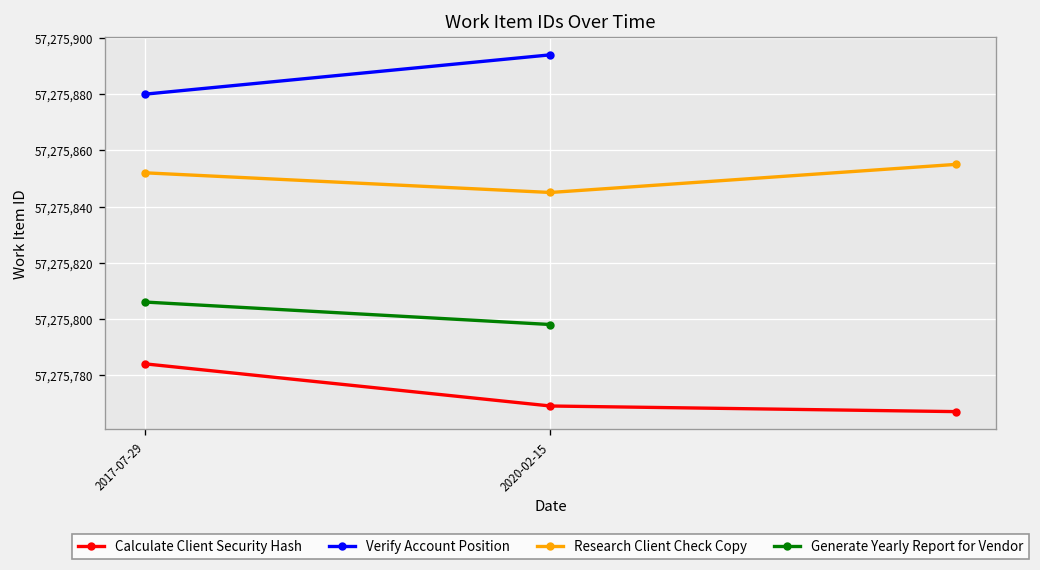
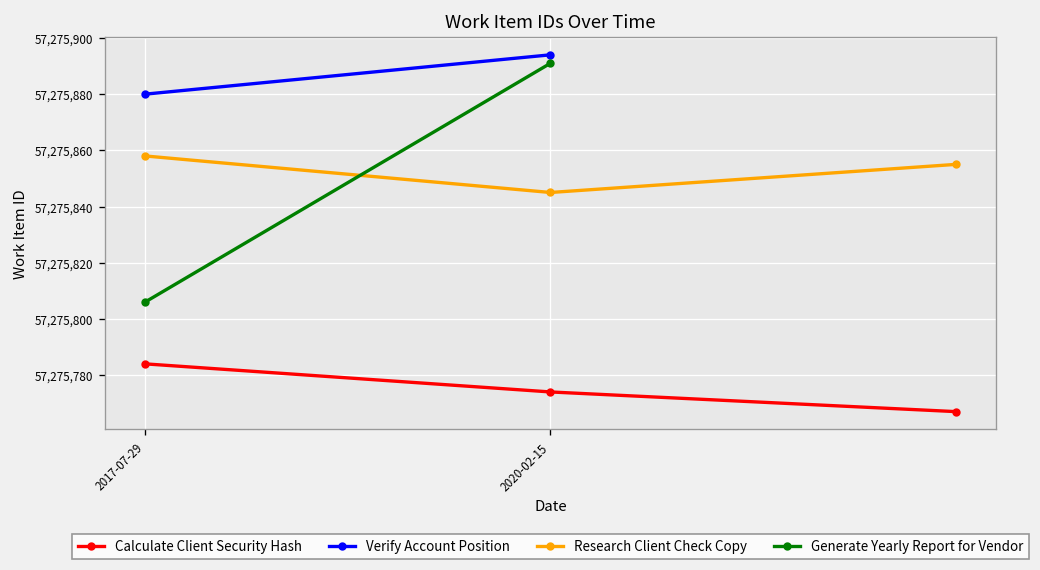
Research Client Check Copy, 2017-07-29: 57,275,852 -> 57,275,858
Calculate Client Security Hash, 2020-02-15: 57,275,769 -> 57,275,774
Generate Yearly Report for Vendor, 2020-02-15: 57,275,798 -> 57,275,891
